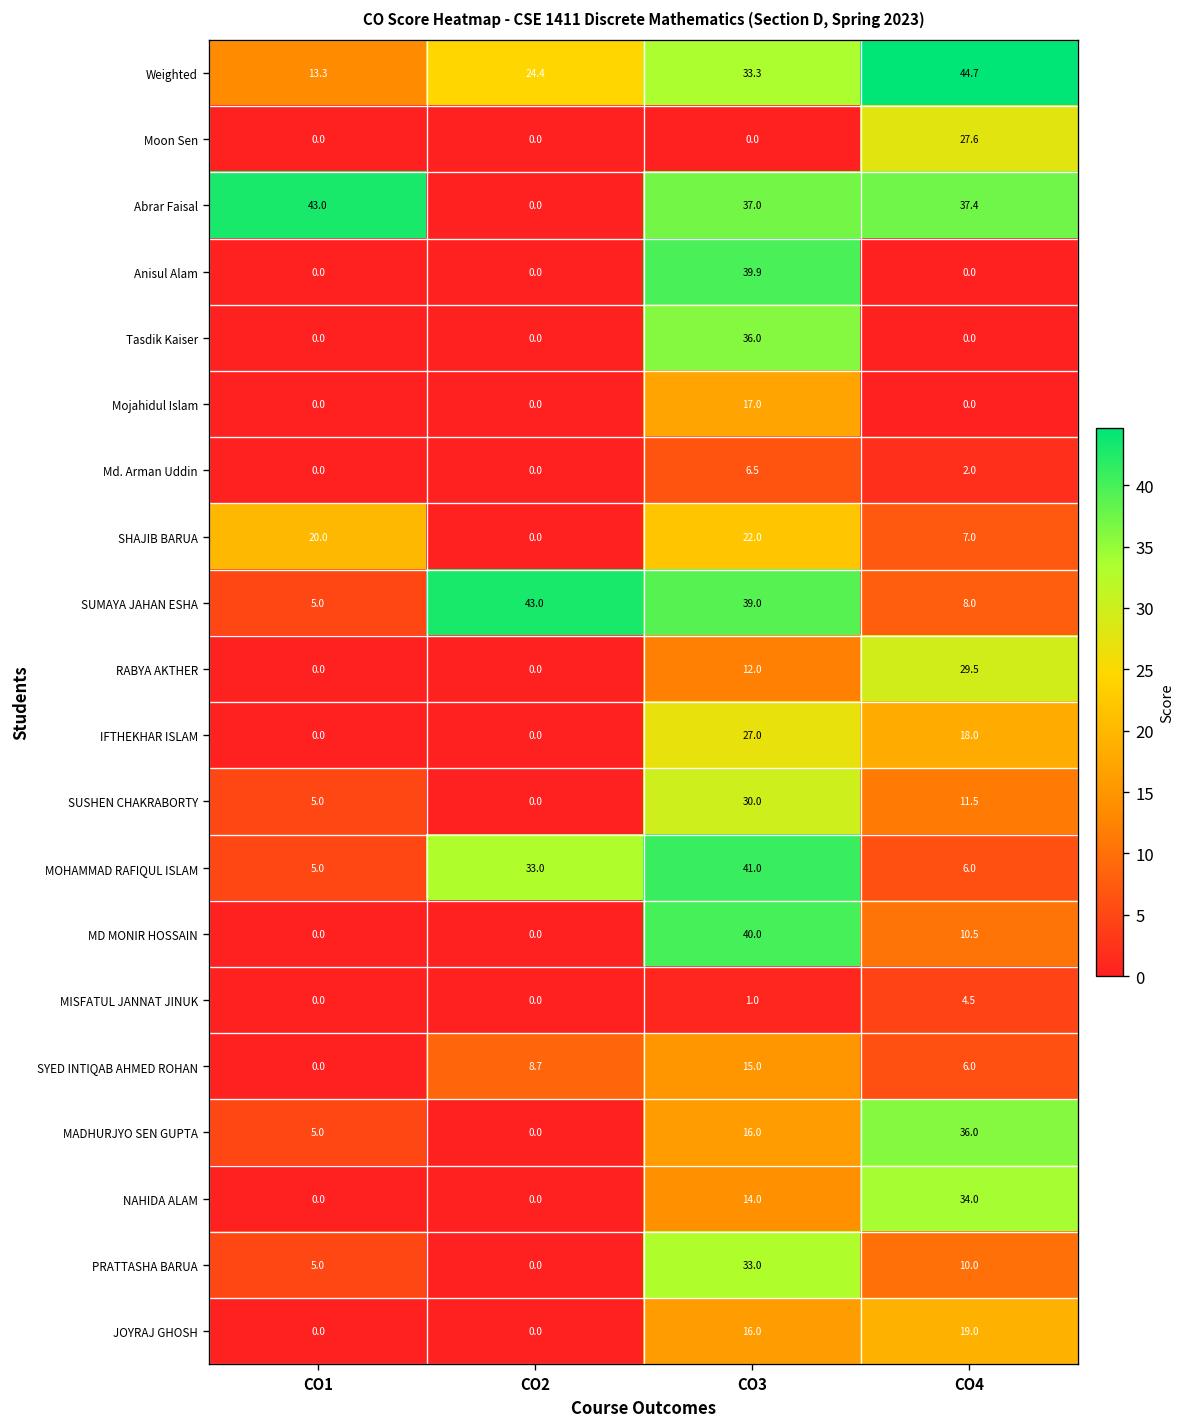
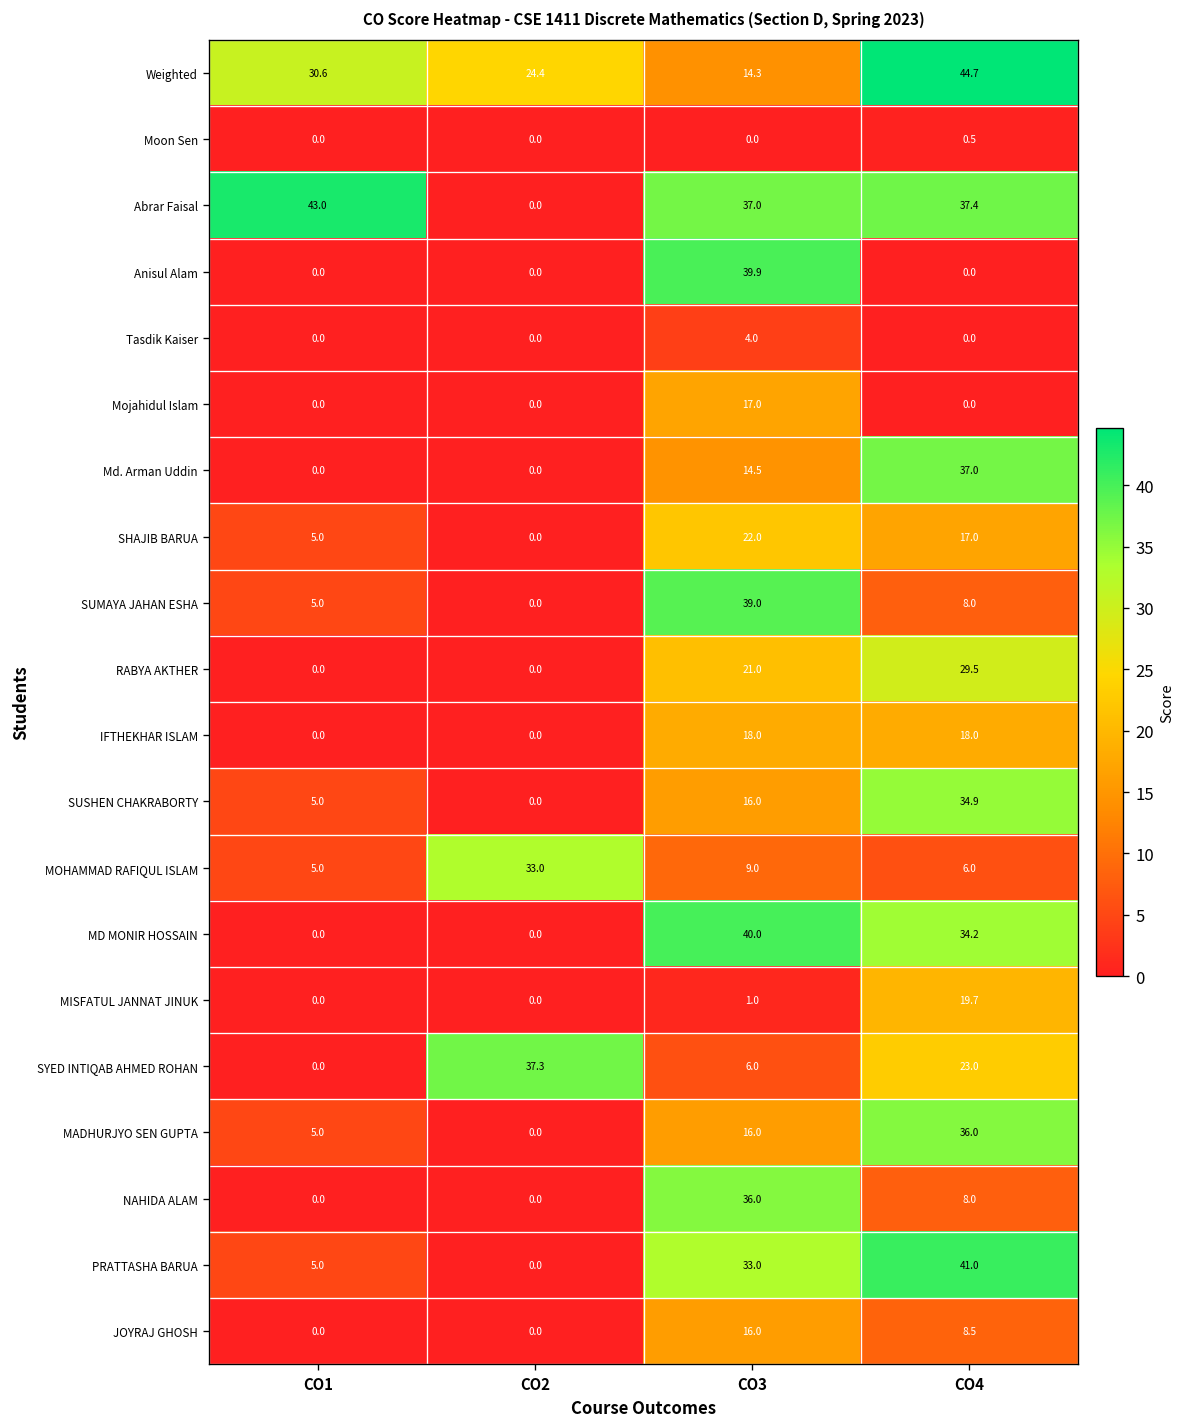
Weighted, CO1: 13.3 -> 30.6
Weighted, CO3: 33.3 -> 14.3
Moon Sen, CO4: 27.6 -> 0.5
Tasdik Kaiser, CO3: 36.0 -> 4.0
Md. Arman Uddin, CO3: 6.5 -> 14.5
Md. Arman Uddin, CO4: 2.0 -> 37.0
SHAJIB BARUA, CO1: 20.0 -> 5.0
SHAJIB BARUA, CO4: 7.0 -> 17.0
SUMAYA JAHAN ESHA, CO2: 43.0 -> 0.0
RABYA AKTHER, CO3: 12.0 -> 21.0
IFTHEKHAR ISLAM, CO3: 27.0 -> 18.0
SUSHEN CHAKRABORTY, CO3: 30.0 -> 16.0
SUSHEN CHAKRABORTY, CO4: 11.5 -> 34.9
MOHAMMAD RAFIQUL ISLAM, CO3: 41.0 -> 9.0
MD MONIR HOSSAIN, CO4: 10.5 -> 34.2
MISFATUL JANNAT JINUK, CO4: 4.5 -> 19.7
SYED INTIQAB AHMED ROHAN, CO2: 8.7 -> 37.3
SYED INTIQAB AHMED ROHAN, CO3: 15.0 -> 6.0
SYED INTIQAB AHMED ROHAN, CO4: 6.0 -> 23.0
NAHIDA ALAM, CO3: 14.0 -> 36.0
NAHIDA ALAM, CO4: 34.0 -> 8.0
PRATTASHA BARUA, CO4: 10.0 -> 41.0
JOYRAJ GHOSH, CO4: 19.0 -> 8.5
